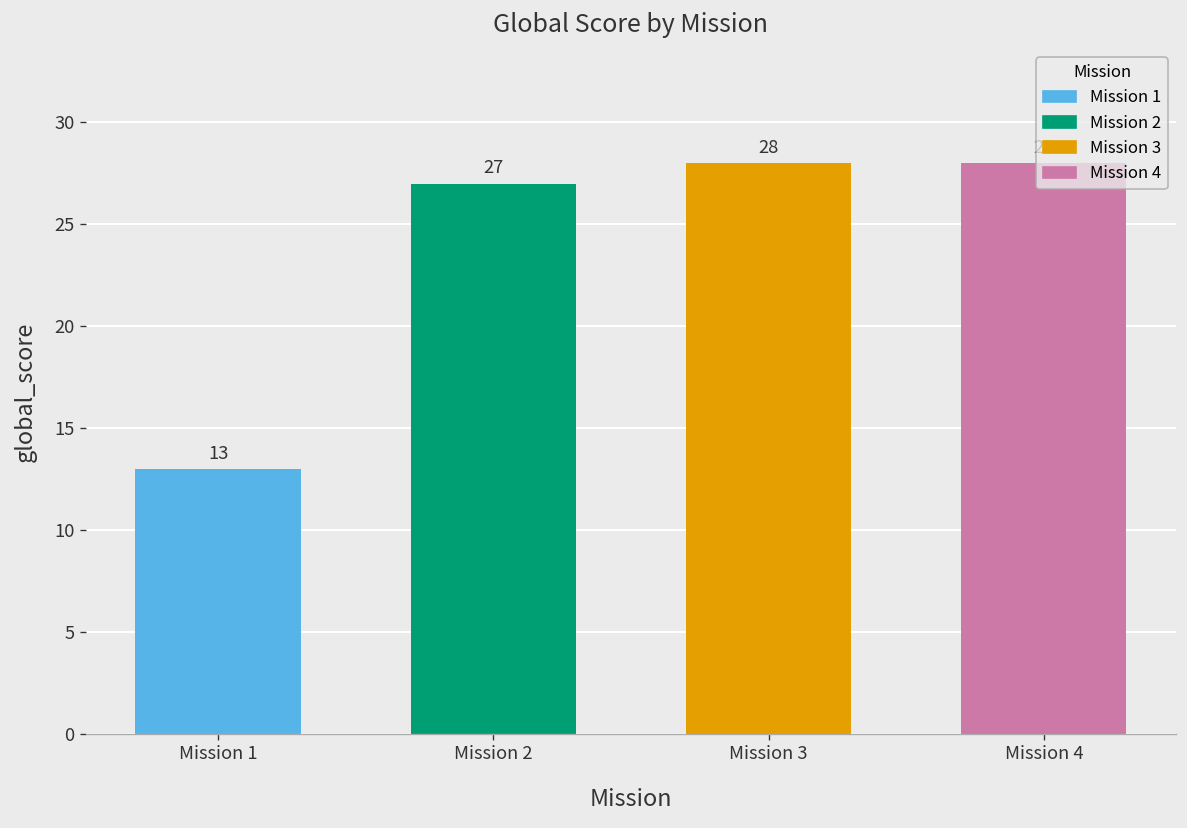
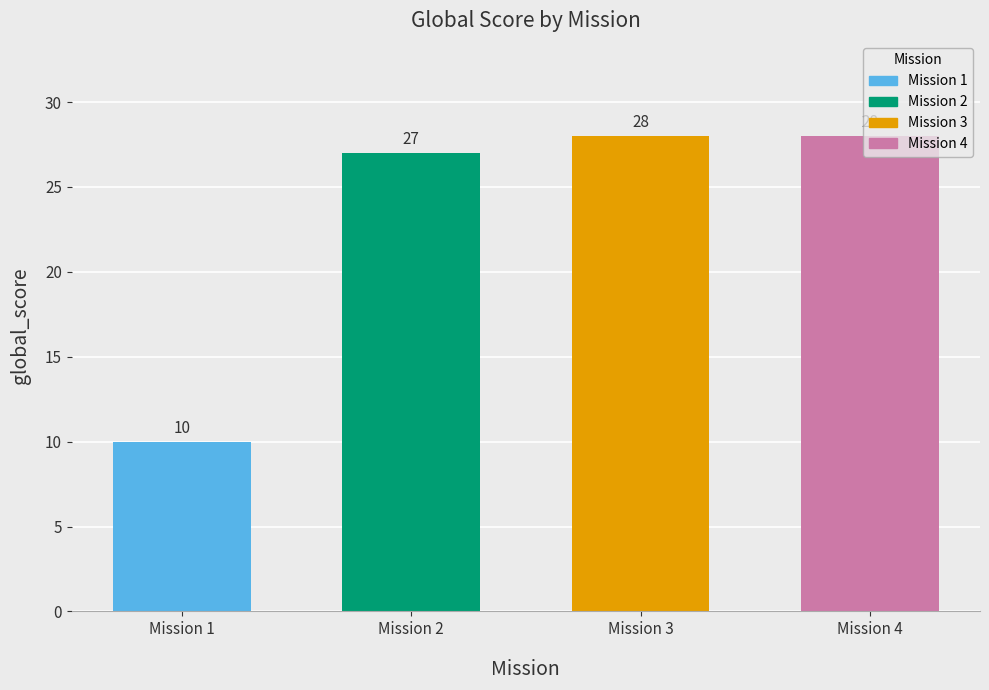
Mission 1: 13 -> 10
